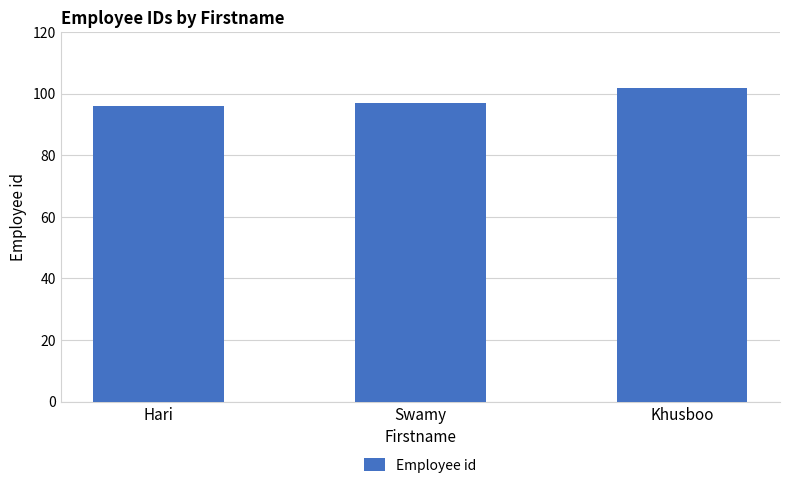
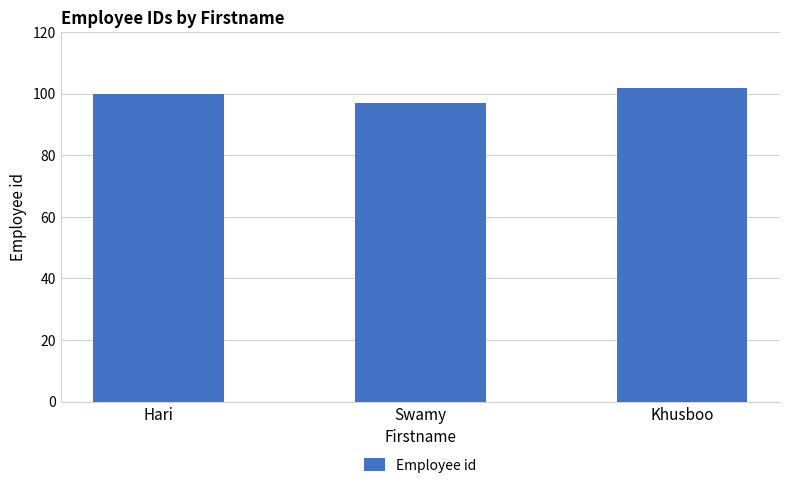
Hari: 96 -> 100
